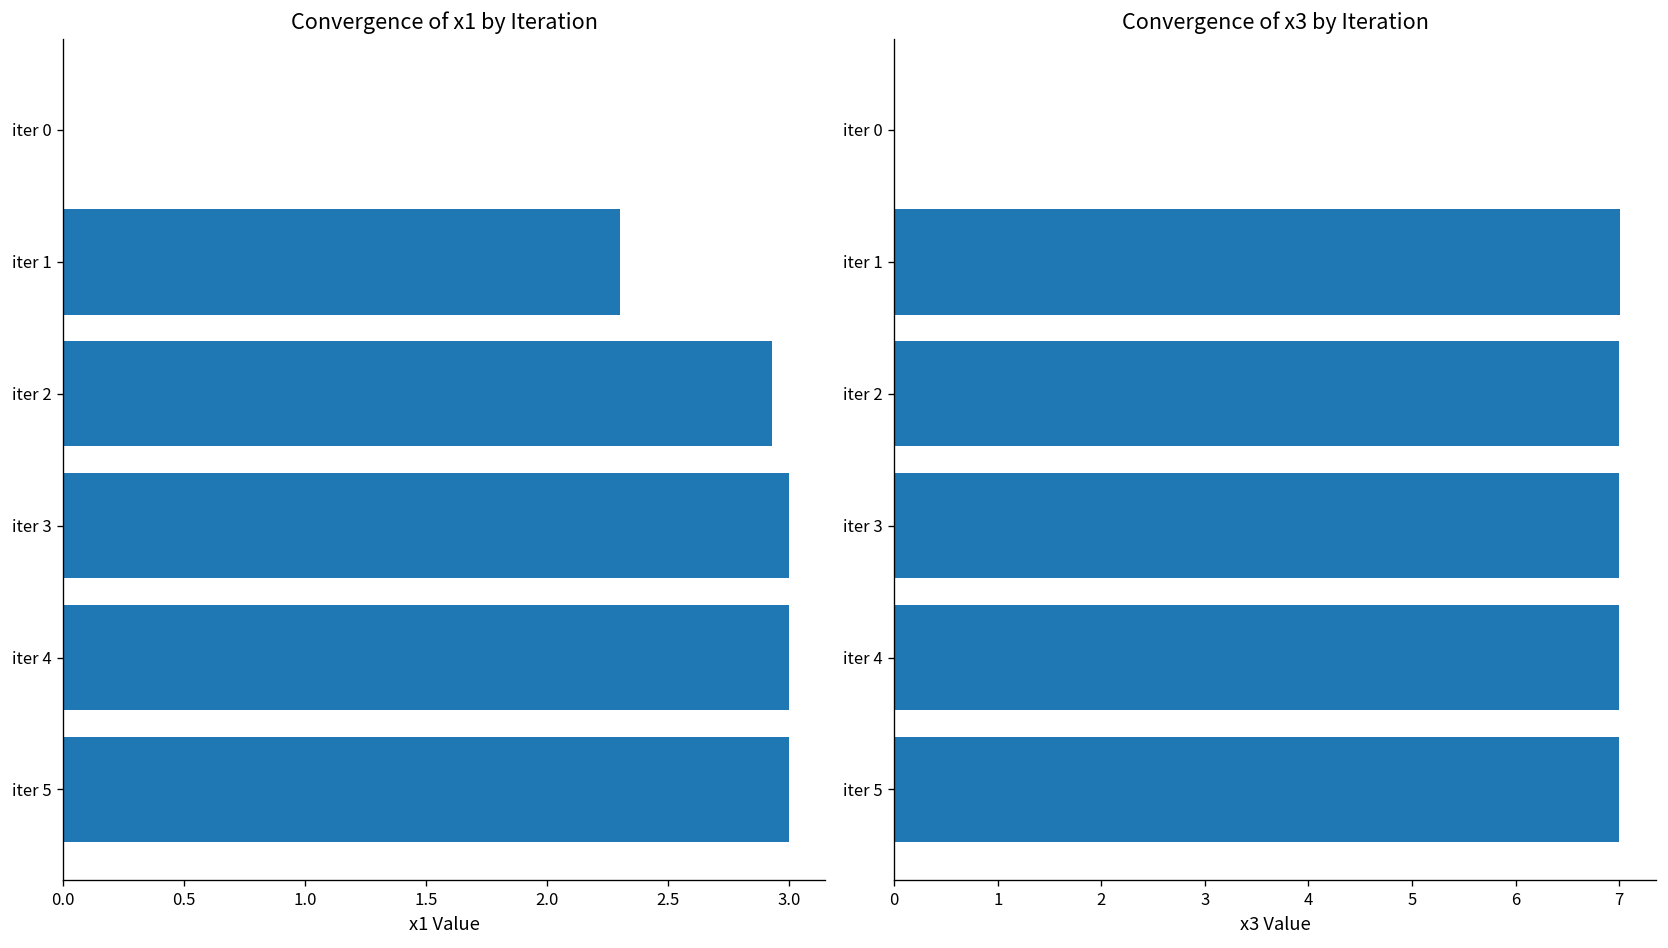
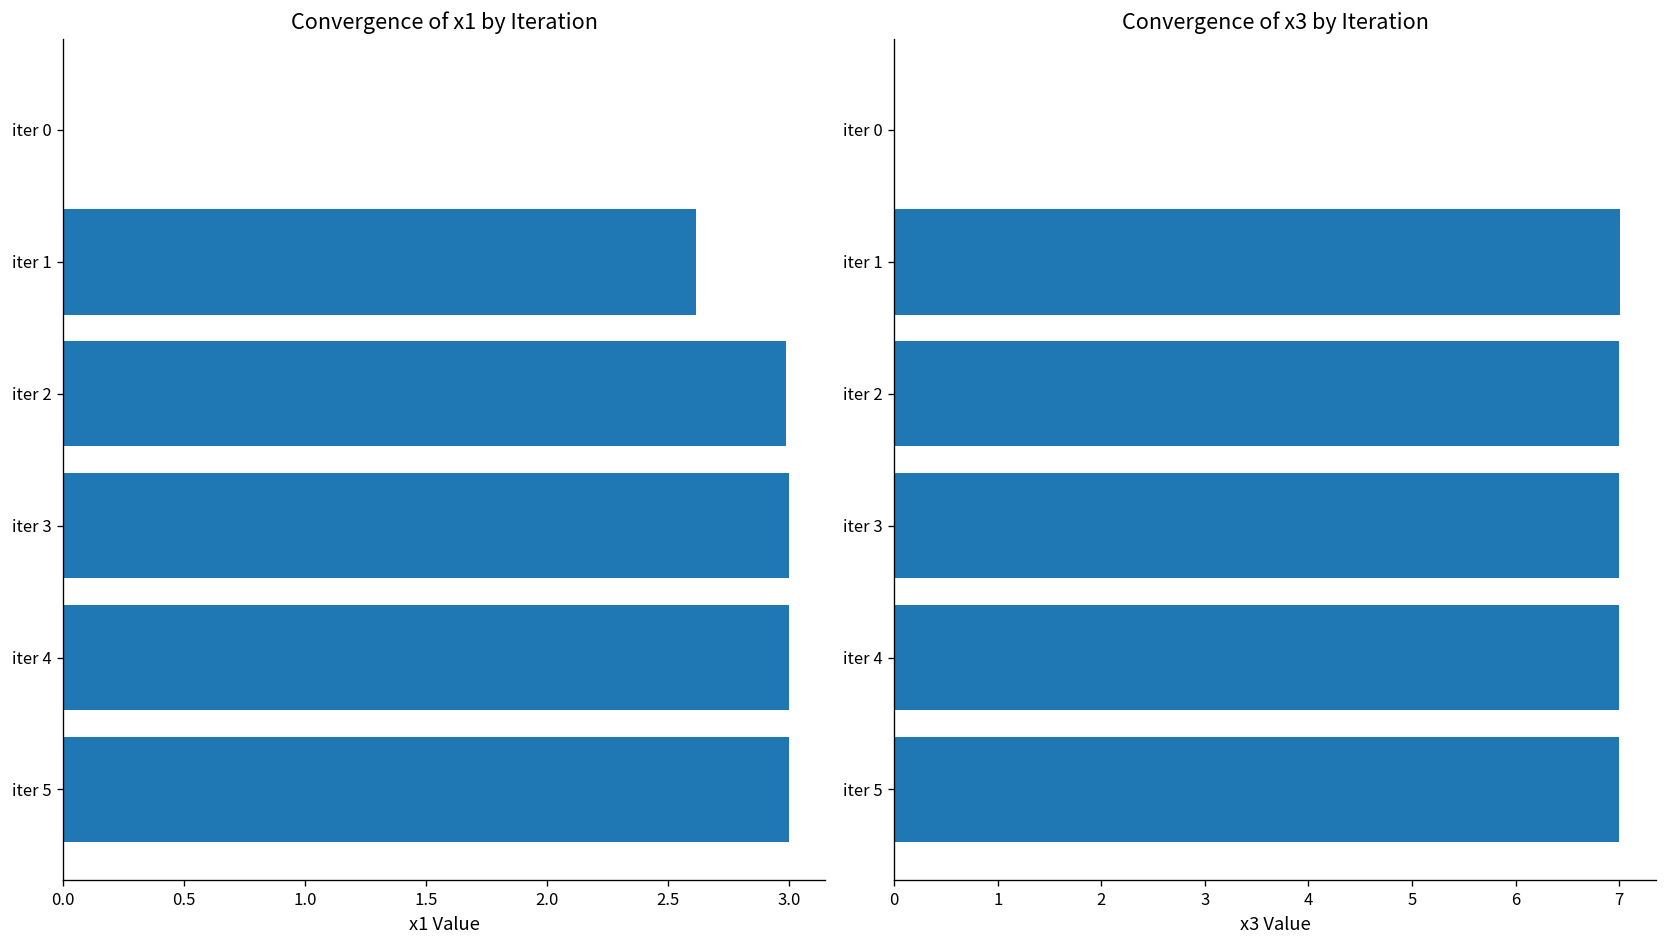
Convergence of x1 by Iteration, iter 1: 2.30 -> 2.62
Convergence of x1 by Iteration, iter 2: 2.93 -> 2.99
